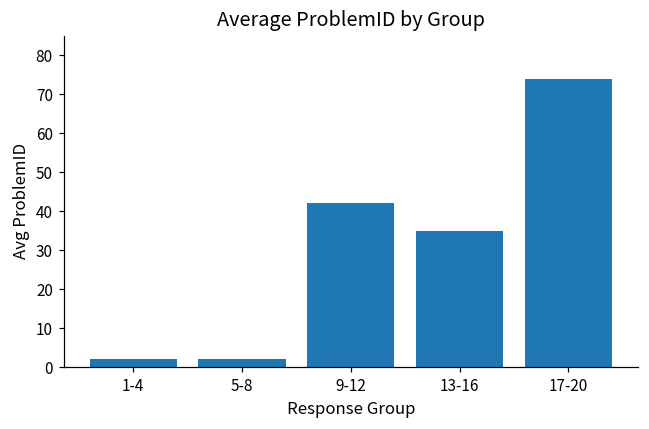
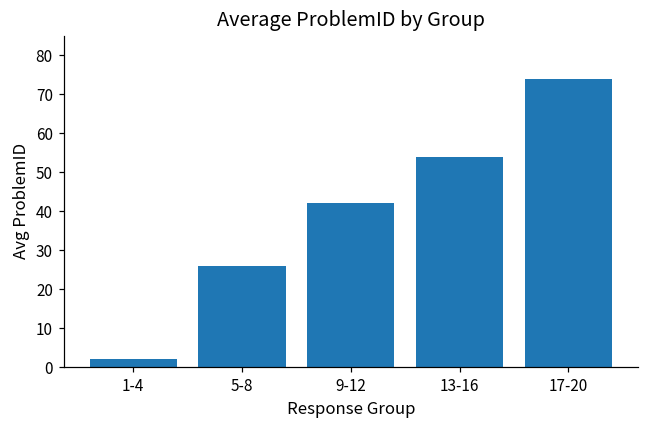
5-8: 2 -> 26
13-16: 35 -> 54
